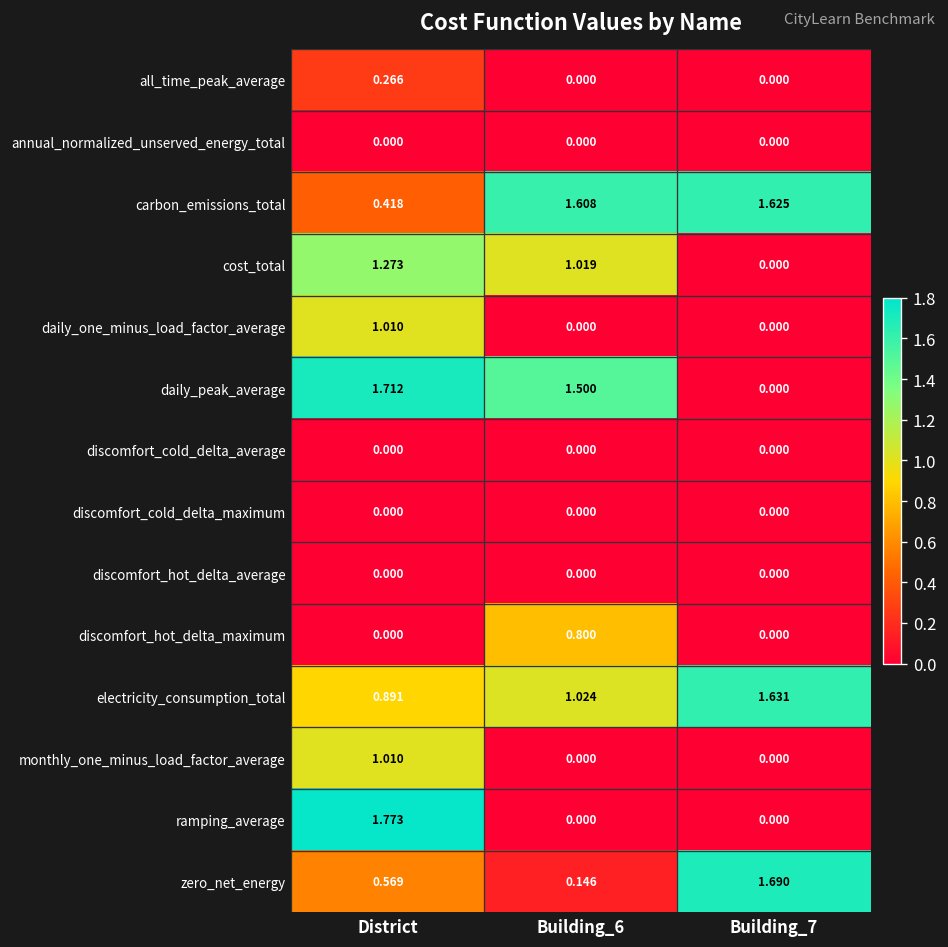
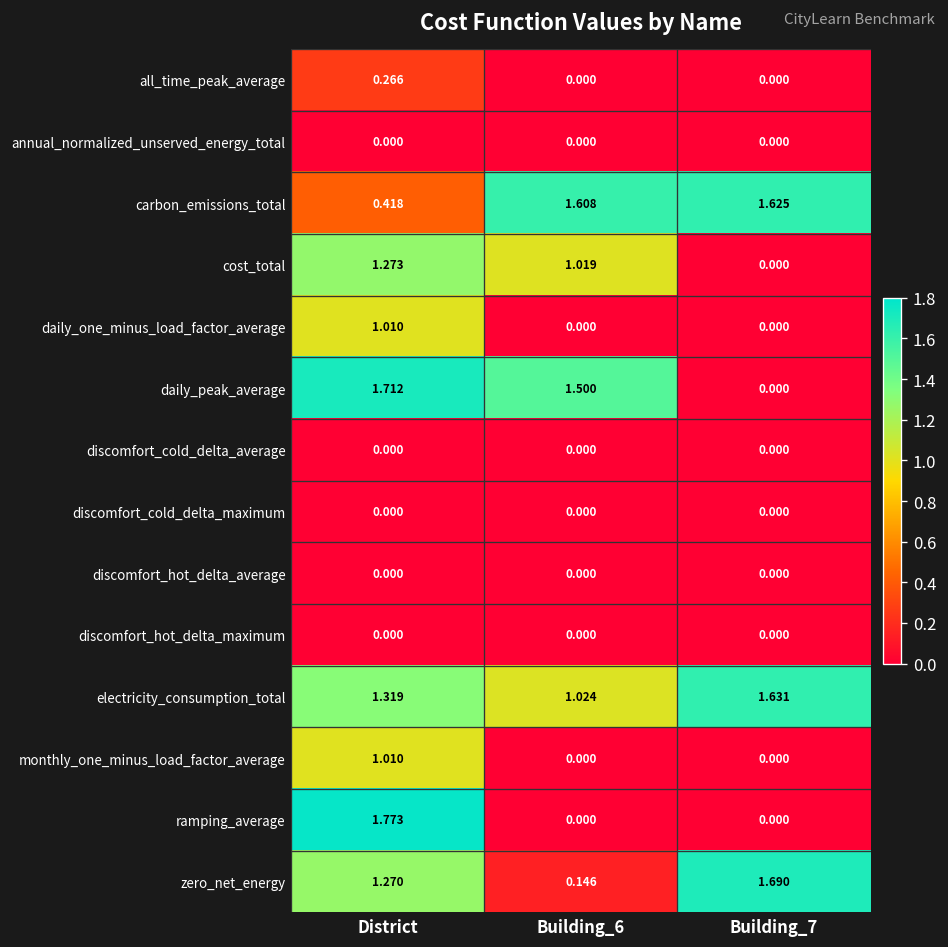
discomfort_hot_delta_maximum, Building_6: 0.800 -> 0.000
electricity_consumption_total, District: 0.891 -> 1.319
zero_net_energy, District: 0.569 -> 1.270
